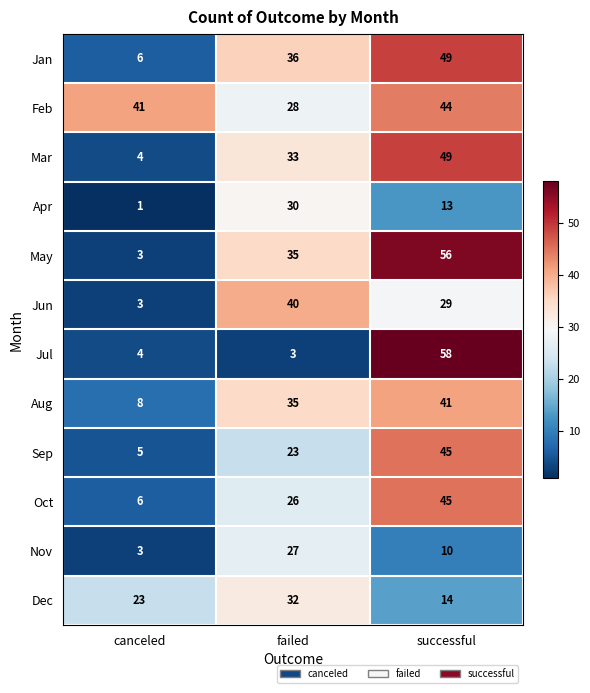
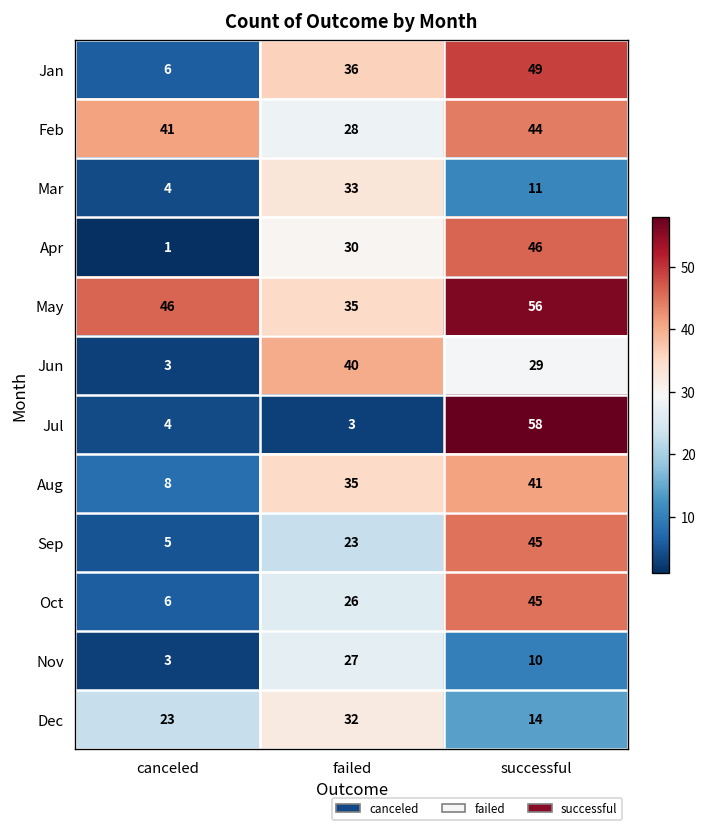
Mar, successful: 49 -> 11
Apr, successful: 13 -> 46
May, canceled: 3 -> 46
